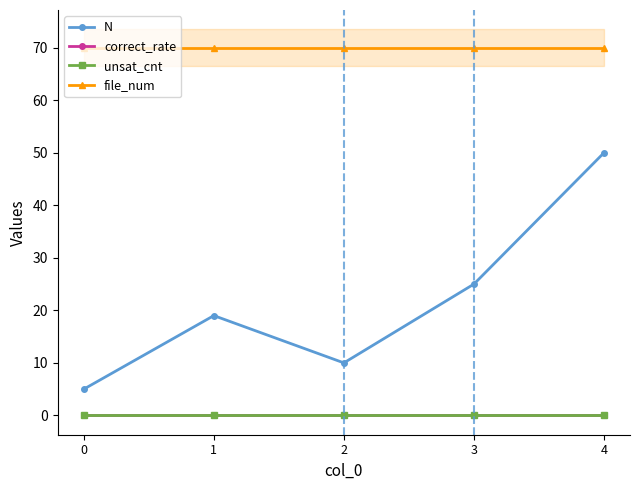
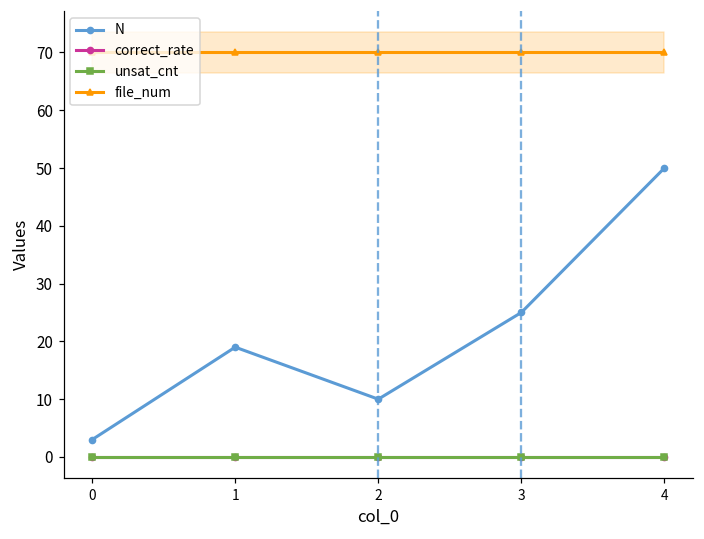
N, 0: 5 -> 3
